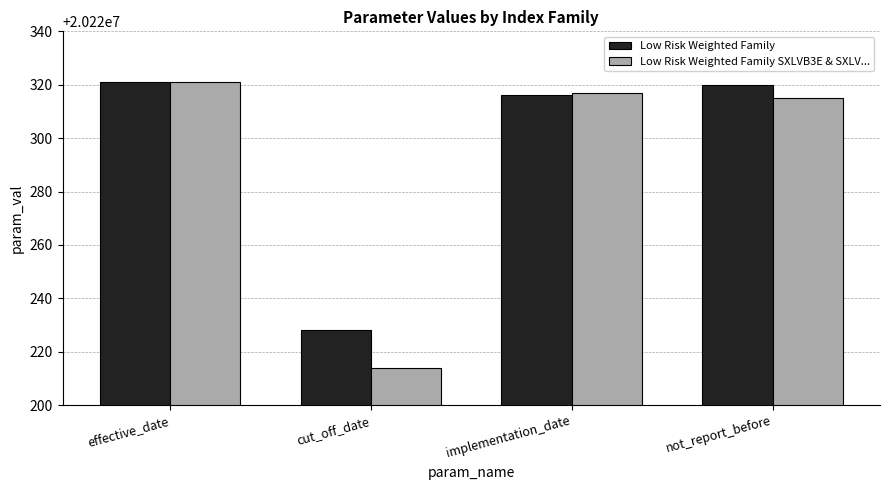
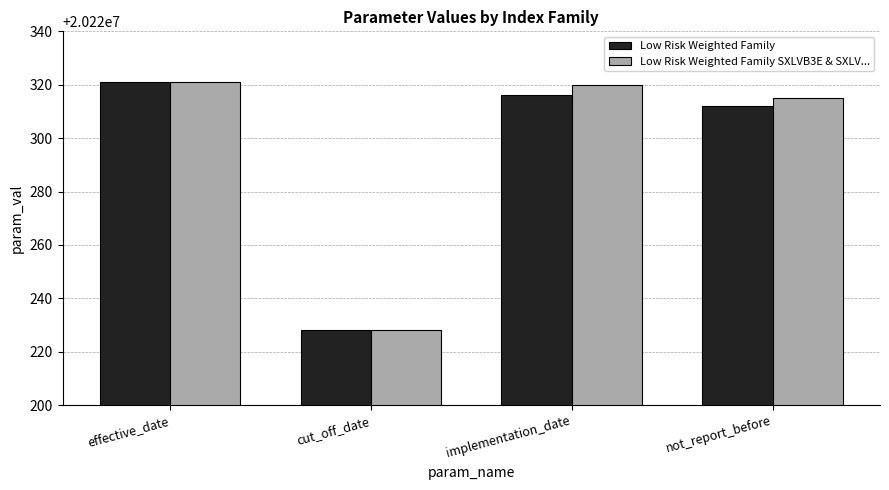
Low Risk Weighted Family SXLVB3E & SXLV..., cut_off_date: 20220214 -> 20220228
Low Risk Weighted Family SXLVB3E & SXLV..., implementation_date: 20220317 -> 20220320
Low Risk Weighted Family, not_report_before: 20220320 -> 20220312
